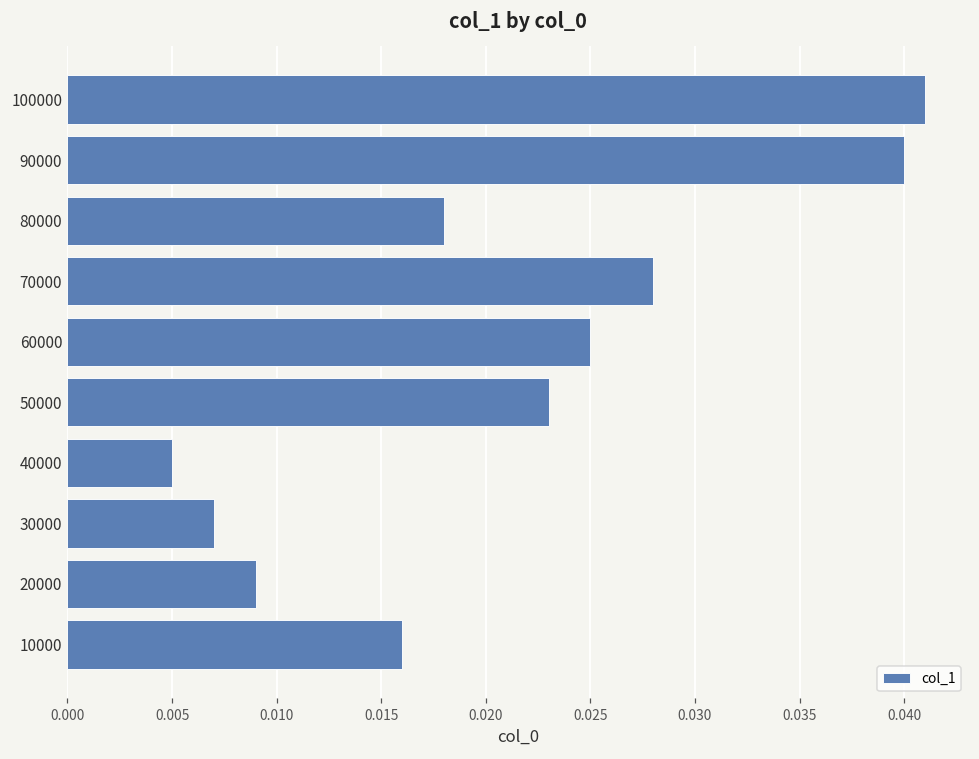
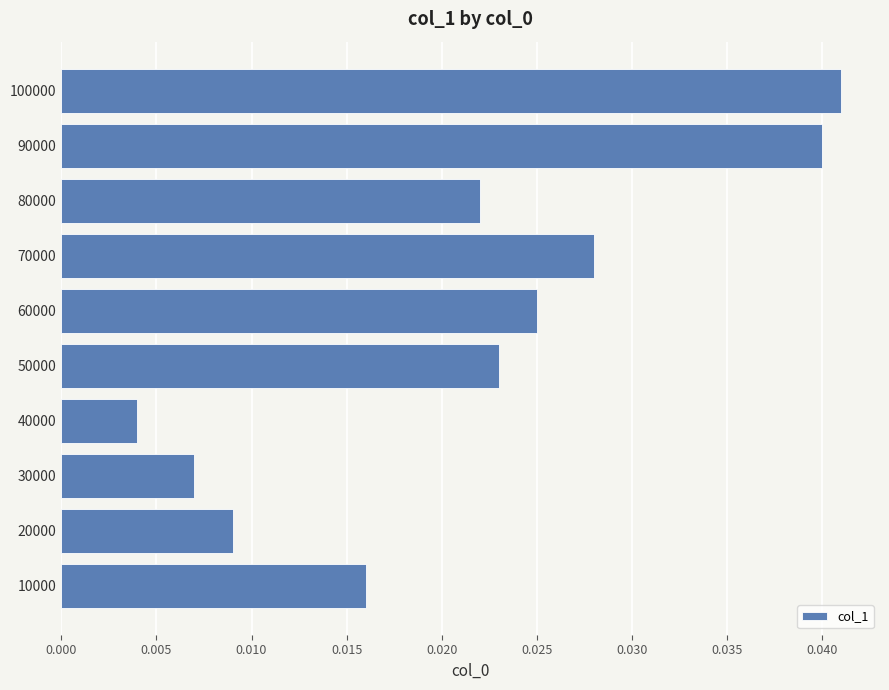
80000: 0.018 -> 0.022
40000: 0.005 -> 0.004
